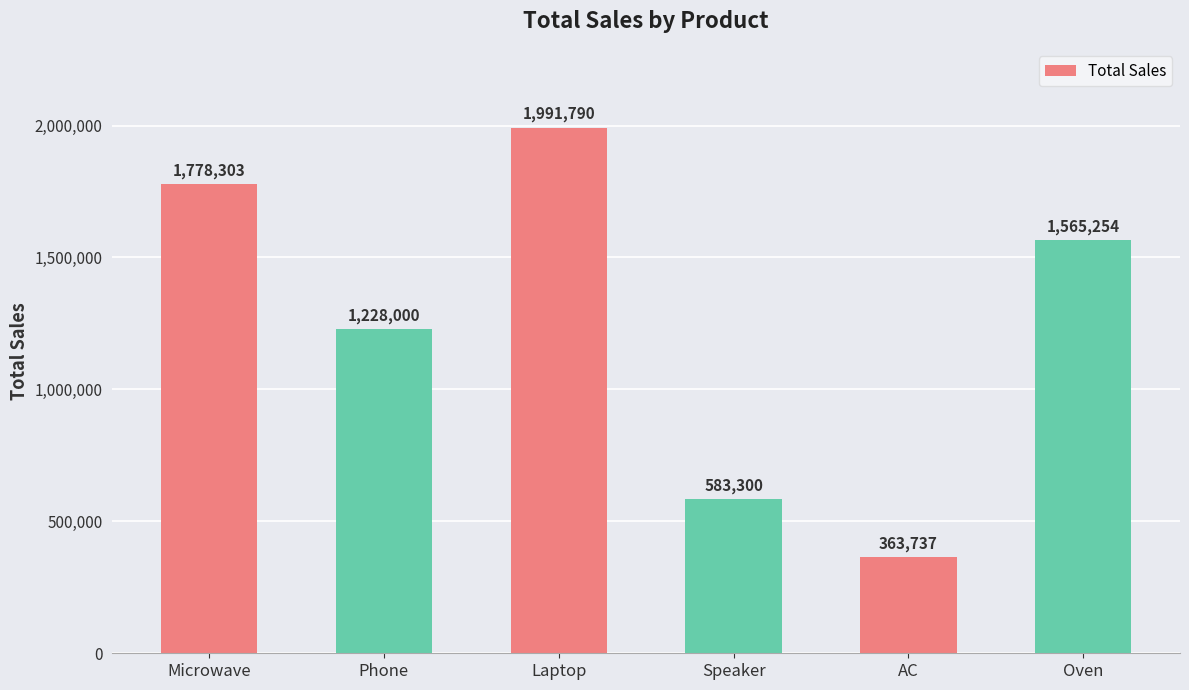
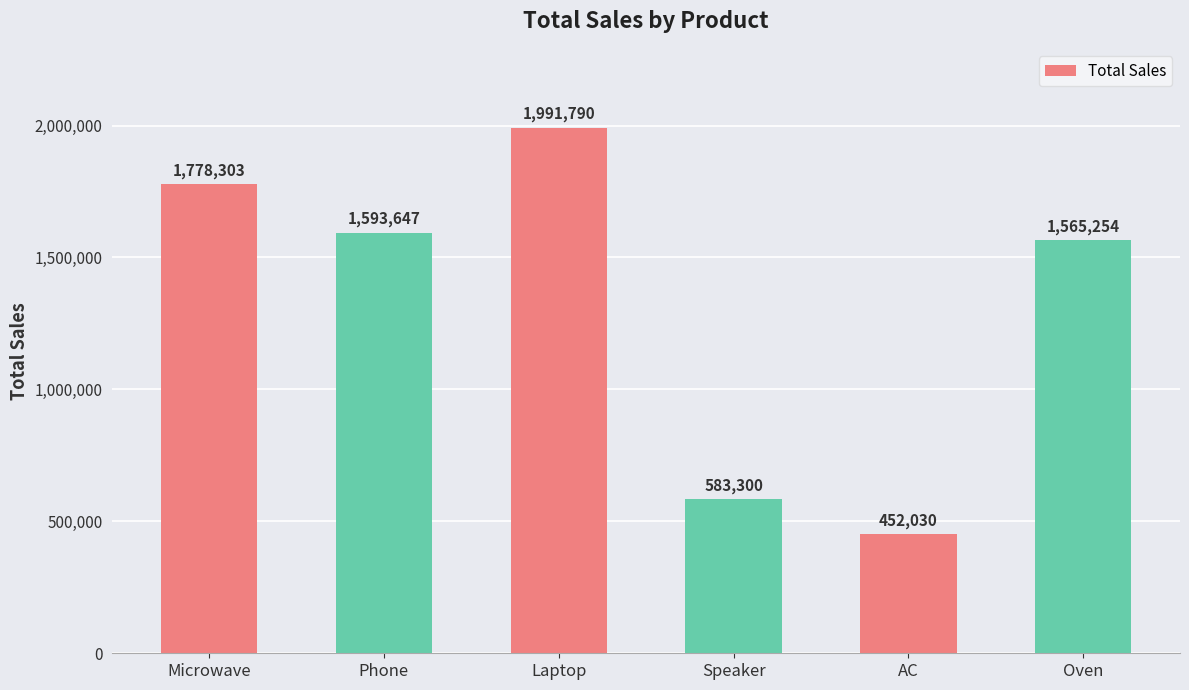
Phone: 1,228,000 -> 1,593,647
AC: 363,737 -> 452,030
